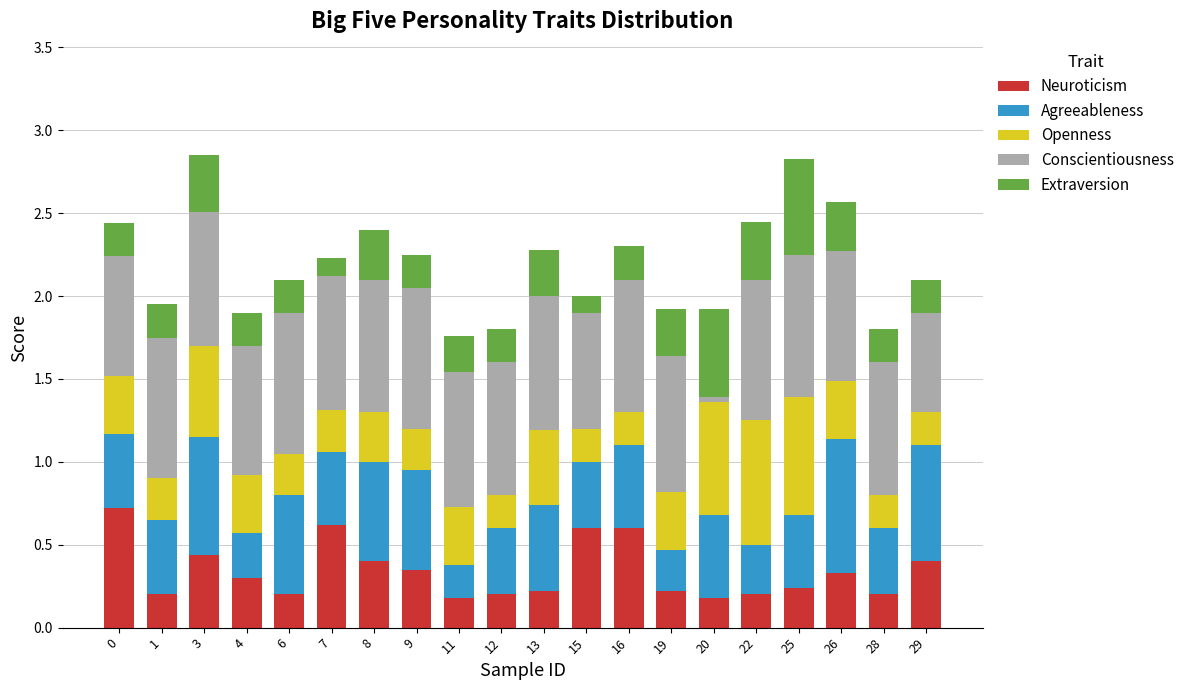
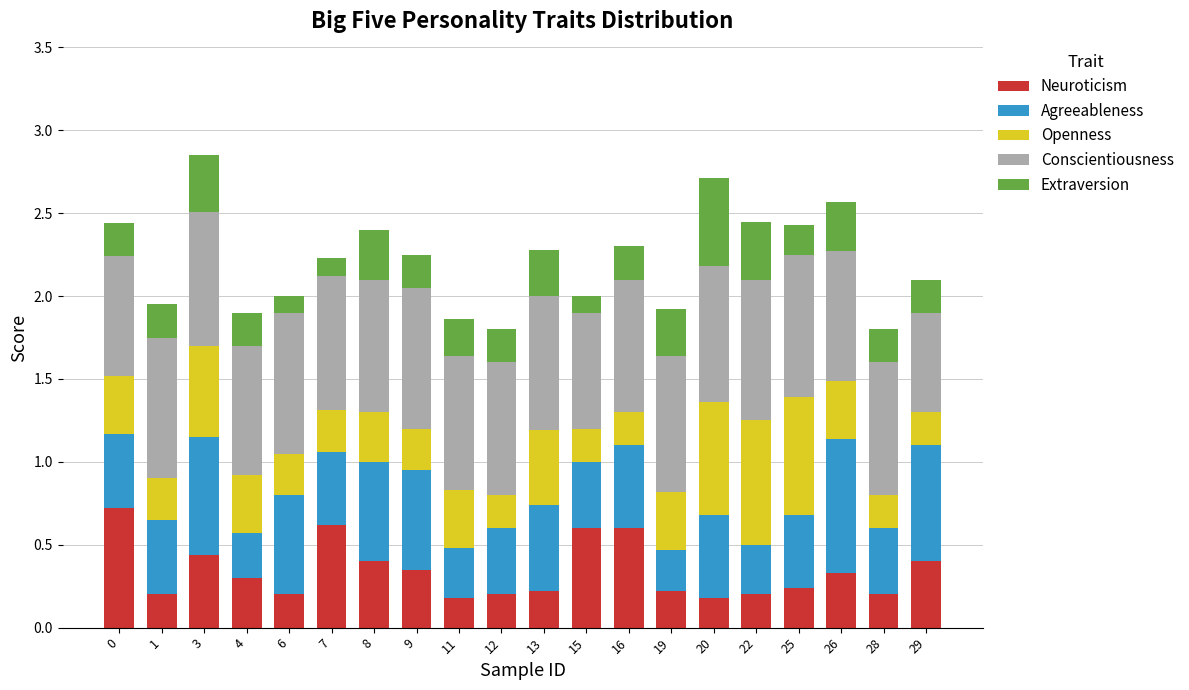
Extraversion, 6: 0.2 -> 0.1
Agreeableness, 11: 0.2 -> 0.3
Conscientiousness, 20: 0.03 -> 0.82
Extraversion, 25: 0.58 -> 0.18
